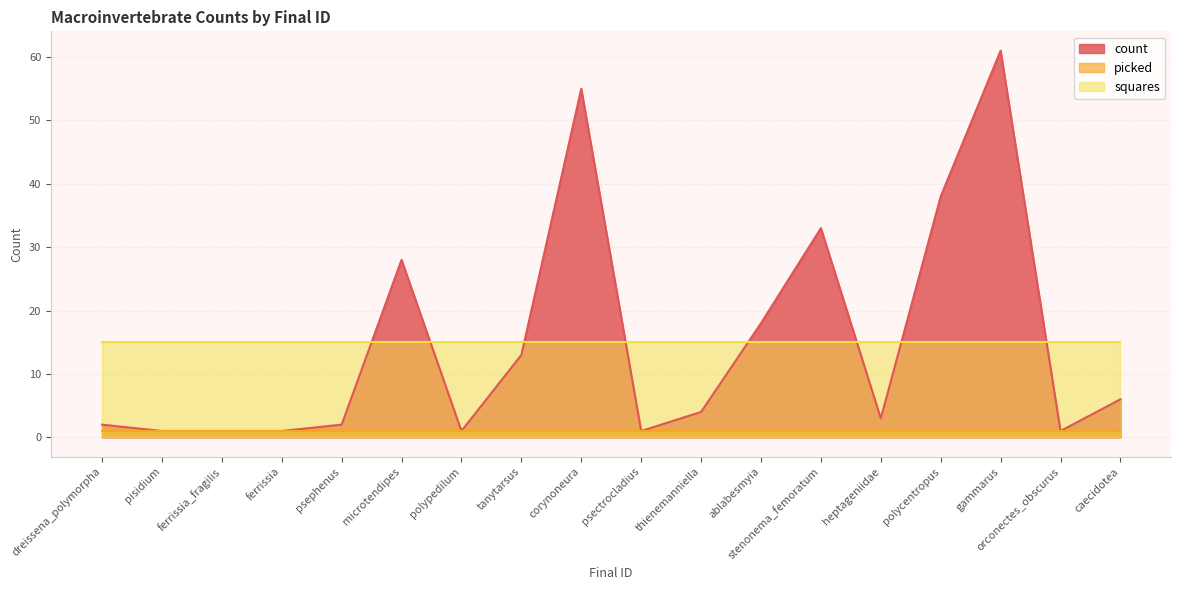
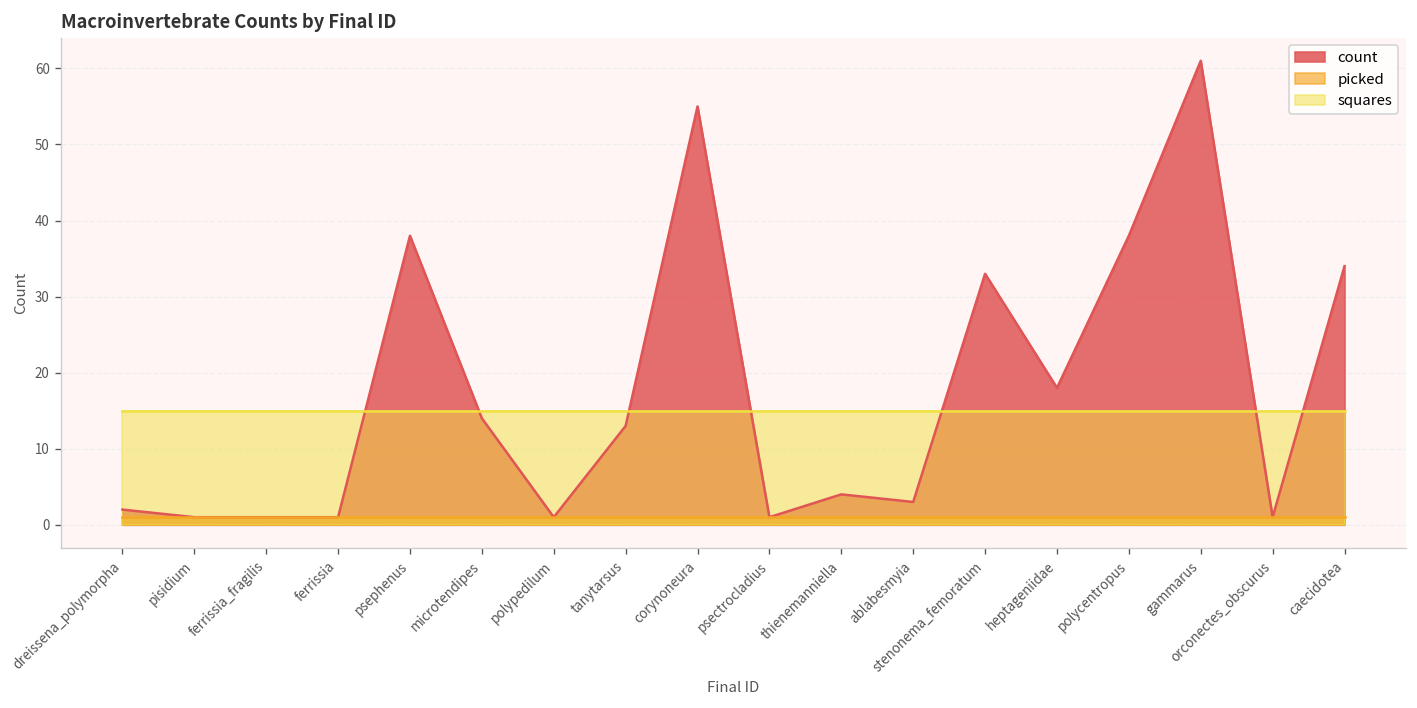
count, psephenus: 2 -> 38
count, microtendipes: 28 -> 14
count, ablabesmyia: 18 -> 3
count, heptageniidae: 3 -> 18
count, caecidotea: 6 -> 34
